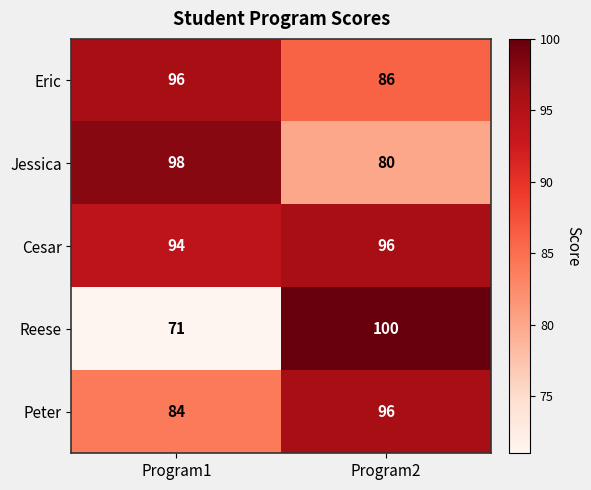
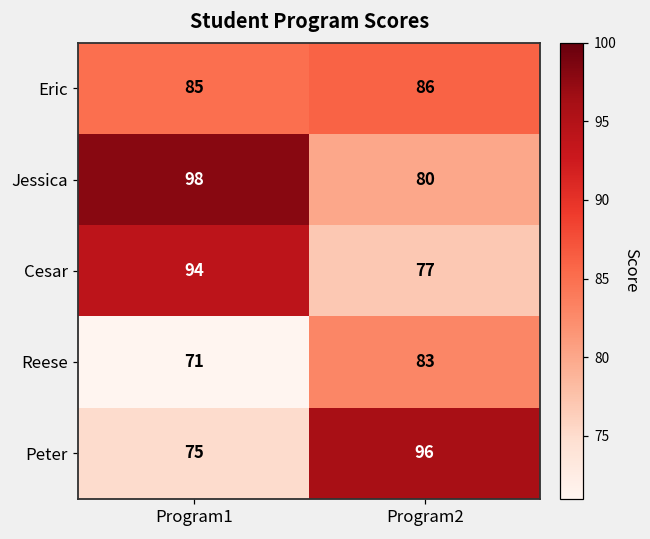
Eric, Program1: 96 -> 85
Cesar, Program2: 96 -> 77
Reese, Program2: 100 -> 83
Peter, Program1: 84 -> 75
